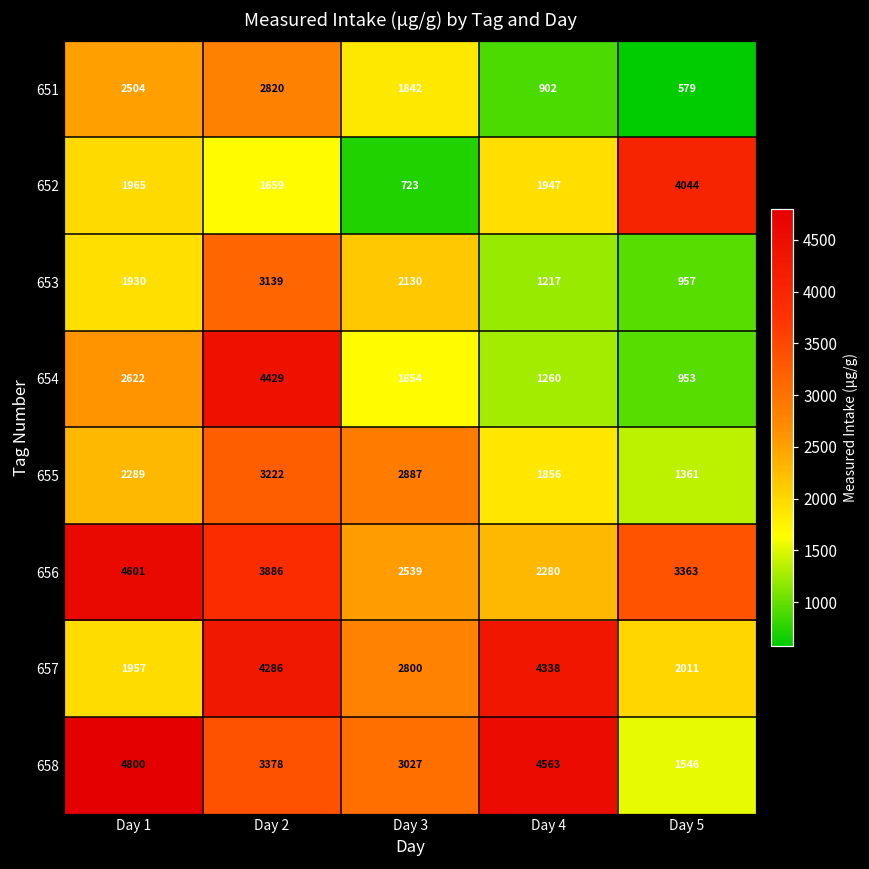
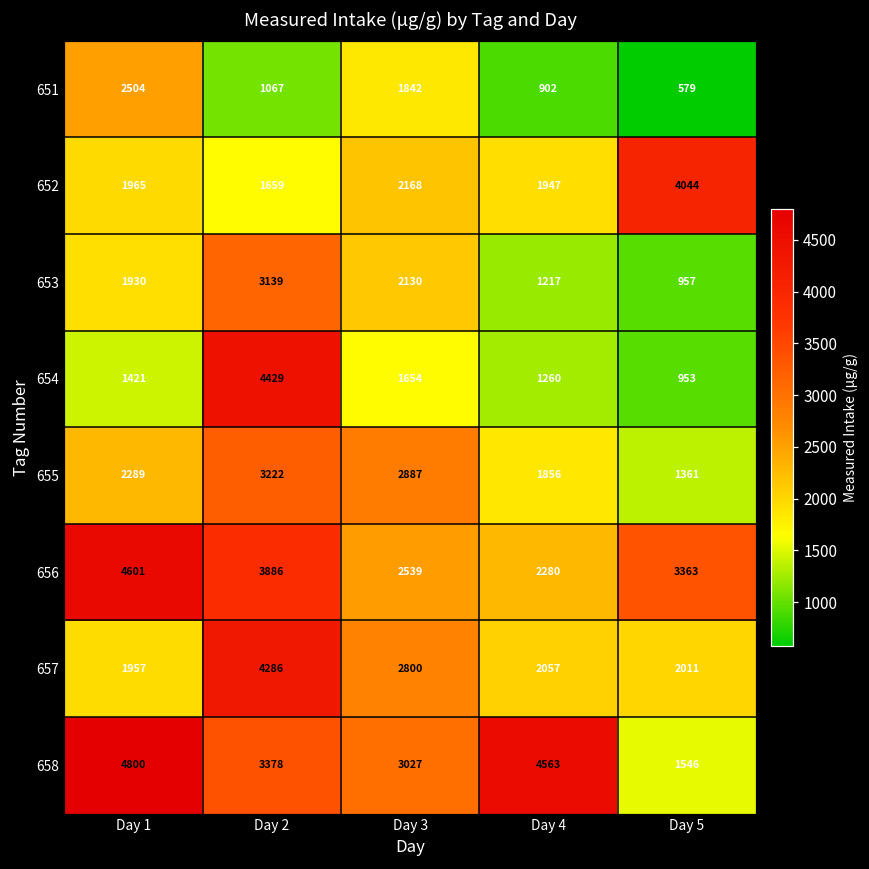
651, Day 2: 2820 -> 1067
652, Day 3: 723 -> 2168
654, Day 1: 2622 -> 1421
657, Day 4: 4338 -> 2057
